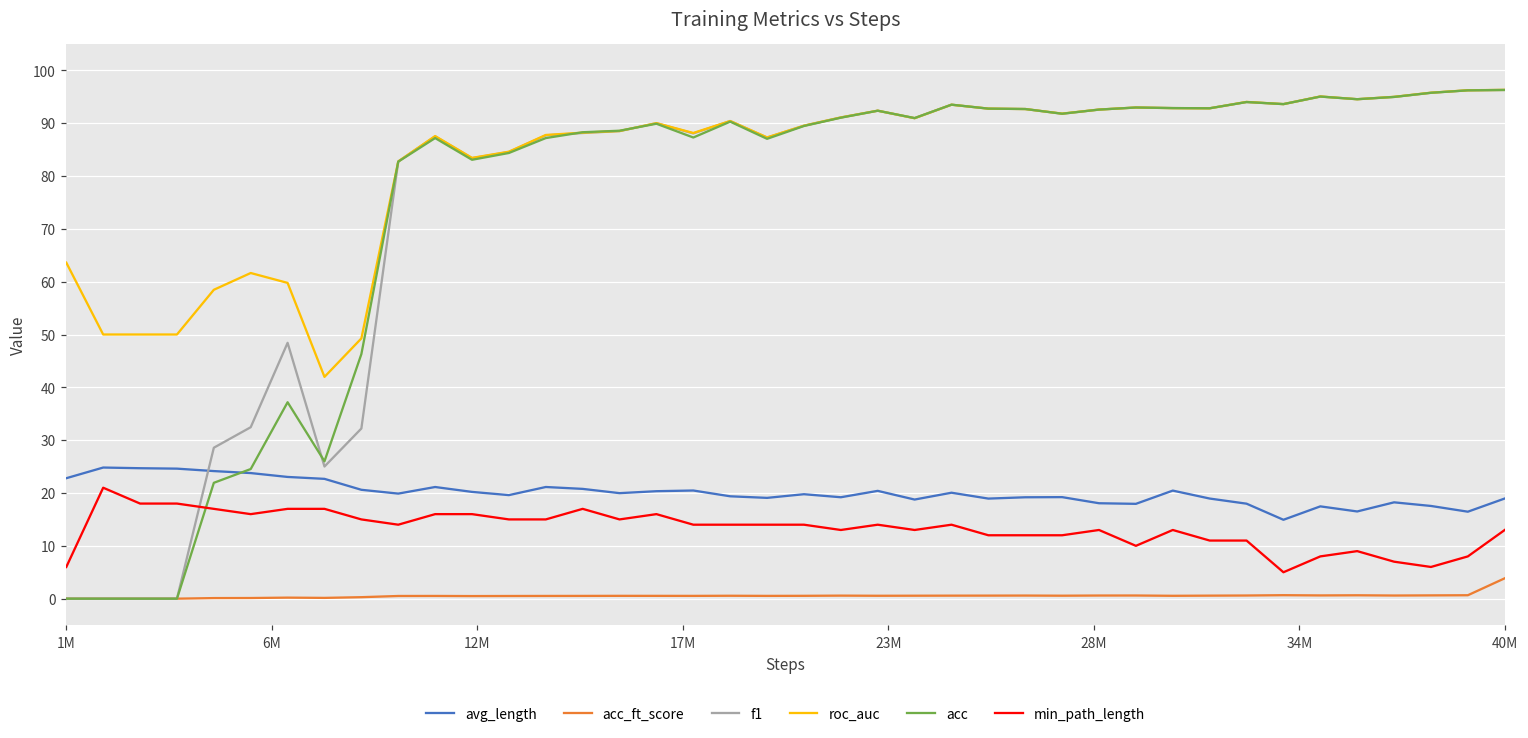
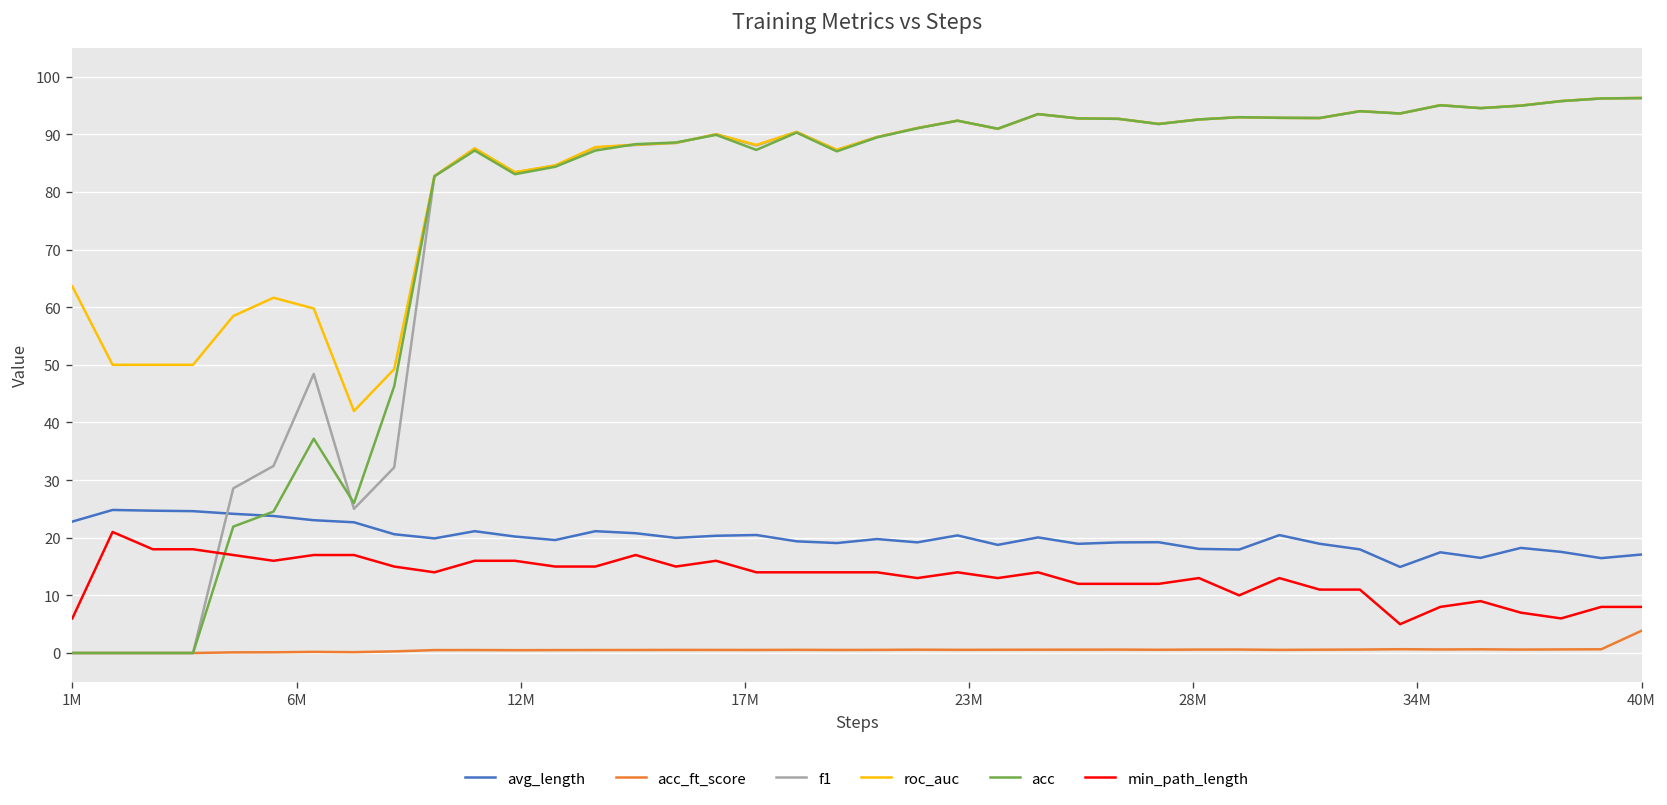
avg_length, 40M: 19 -> 17
min_path_length, 40M: 13 -> 8
